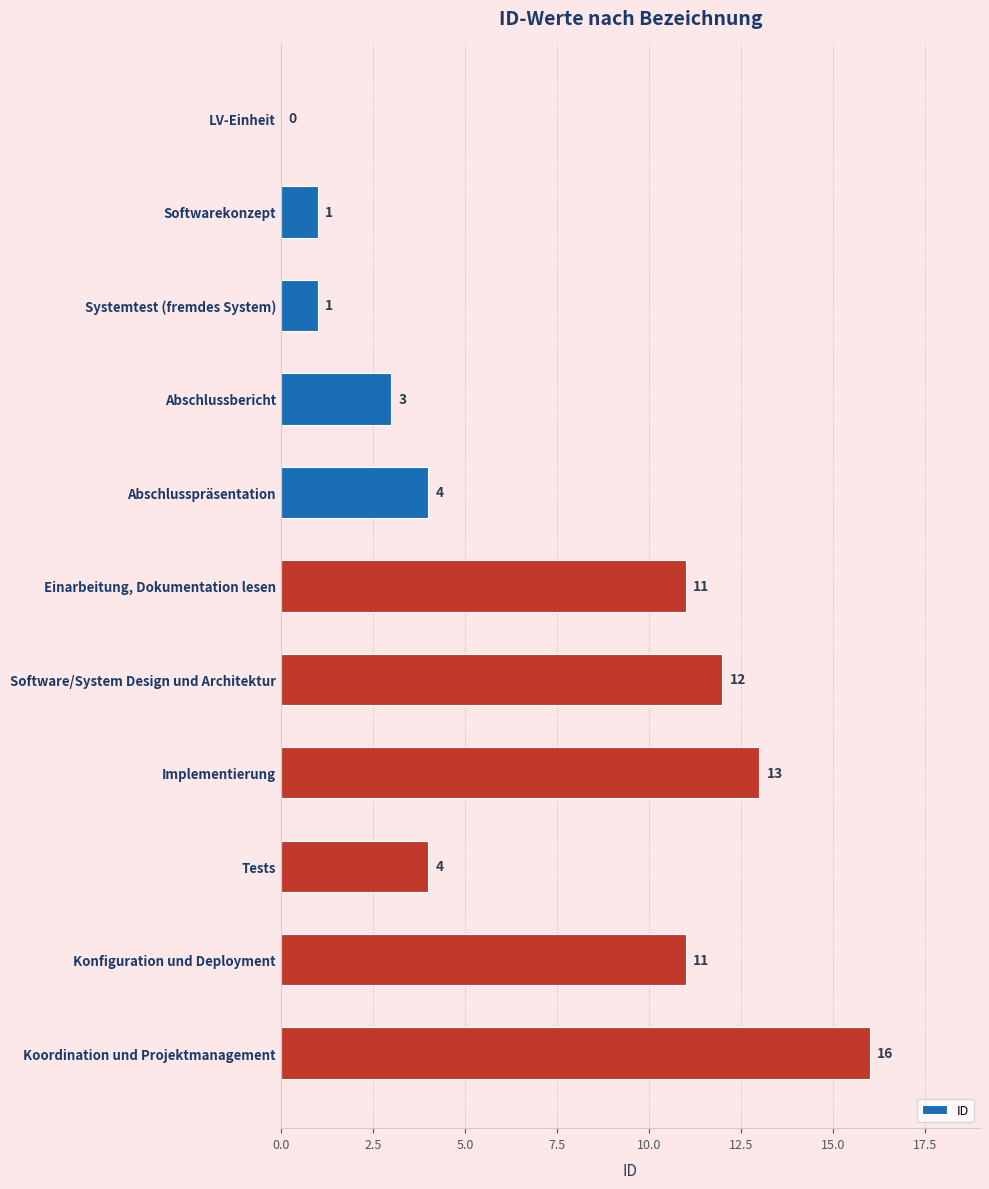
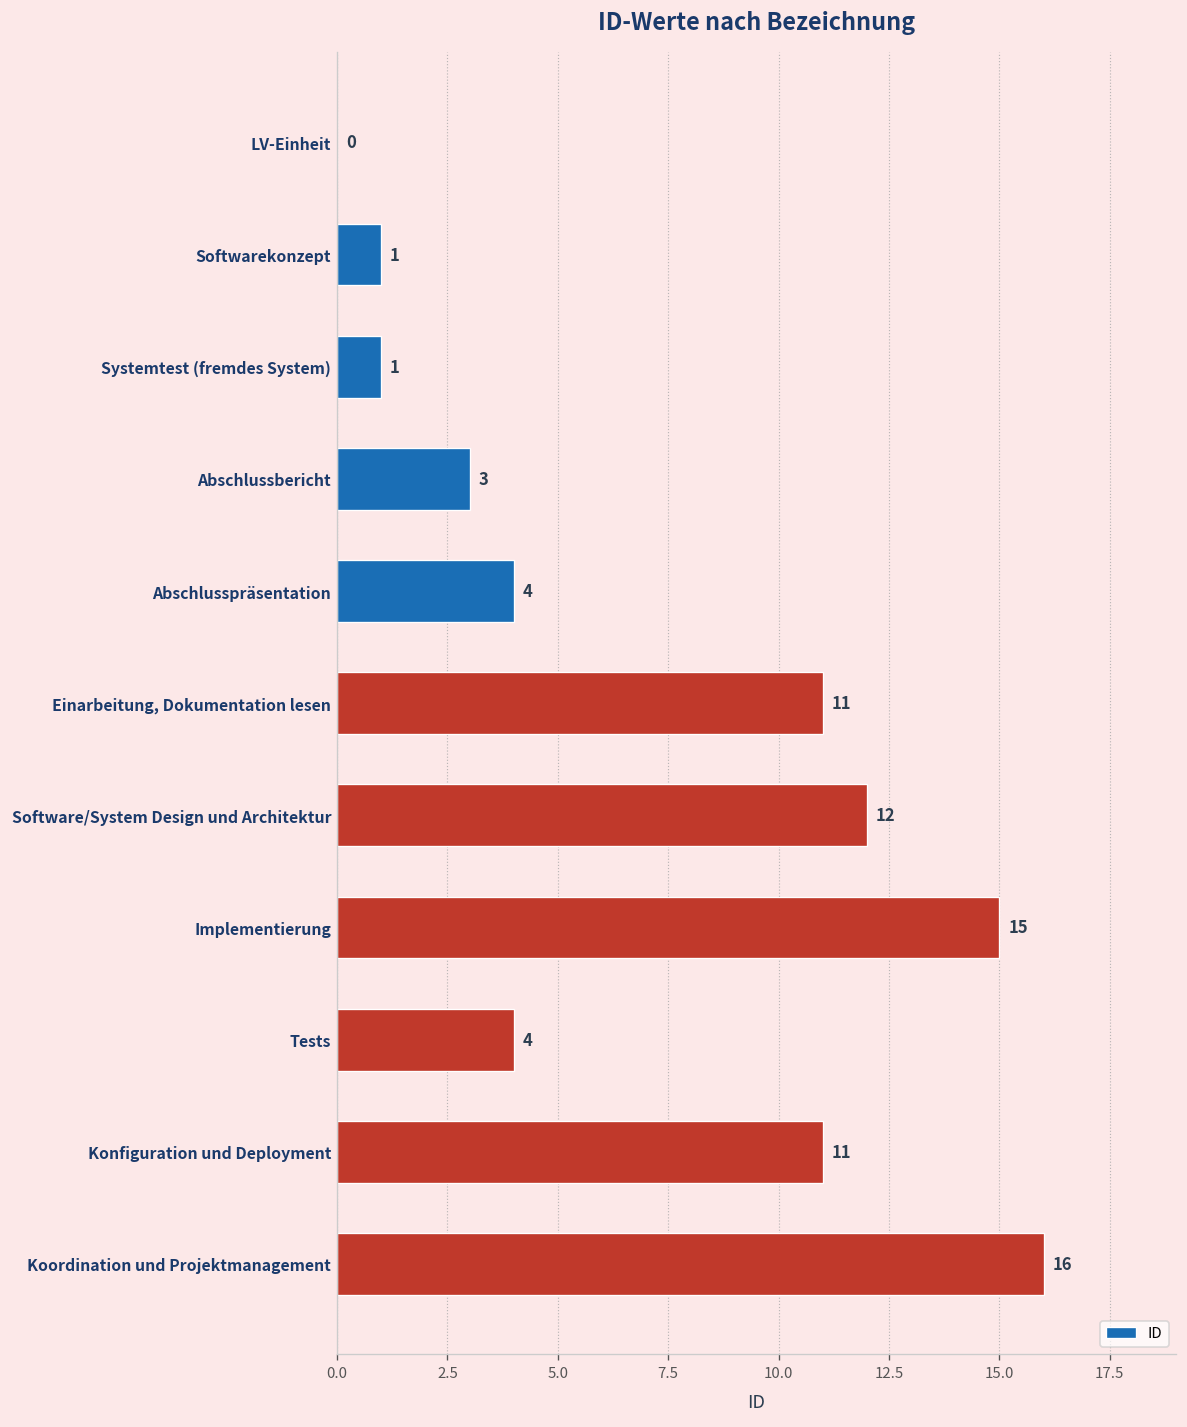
Implementierung: 13 -> 15
